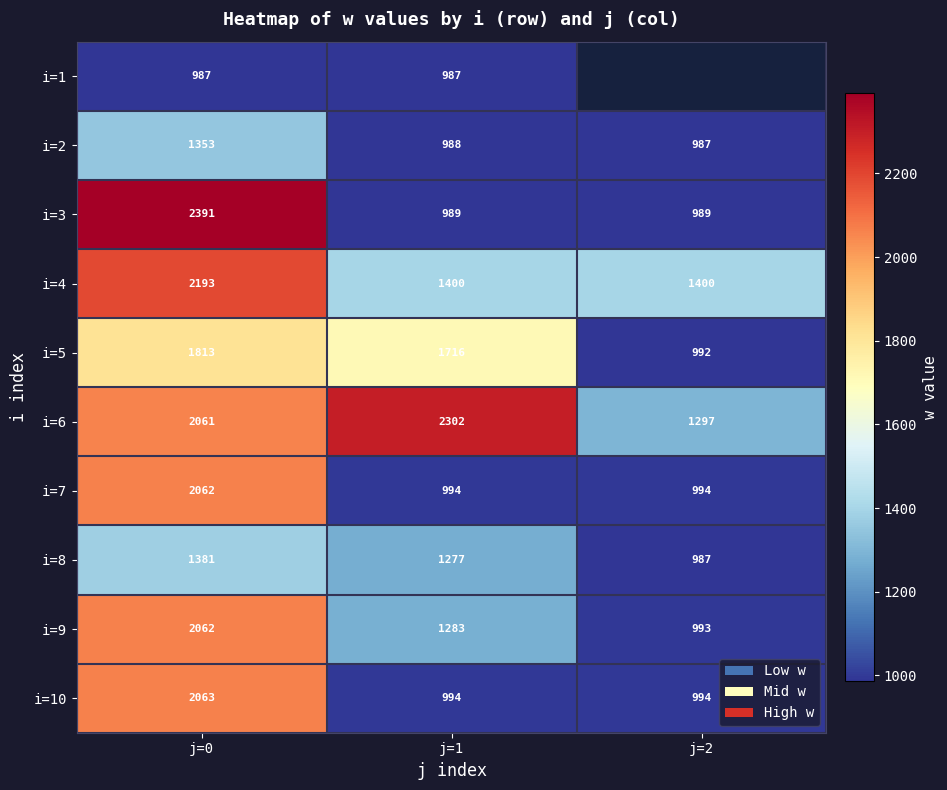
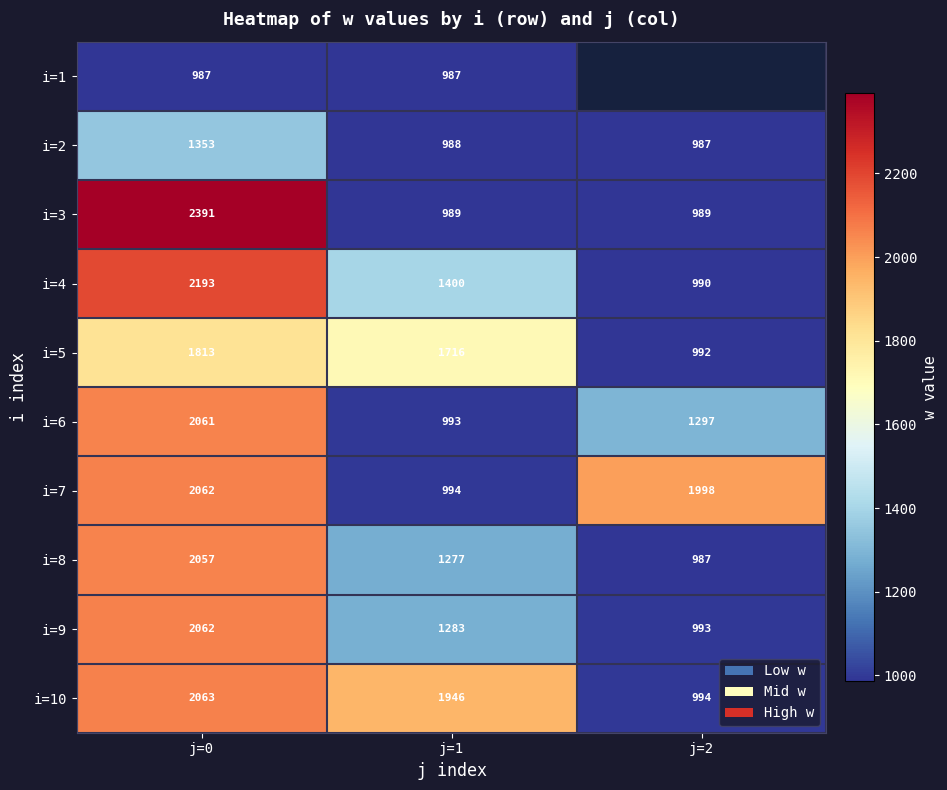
i=4, j=2: 1400 -> 990
i=6, j=1: 2302 -> 993
i=7, j=2: 994 -> 1998
i=8, j=0: 1381 -> 2057
i=10, j=1: 994 -> 1946
